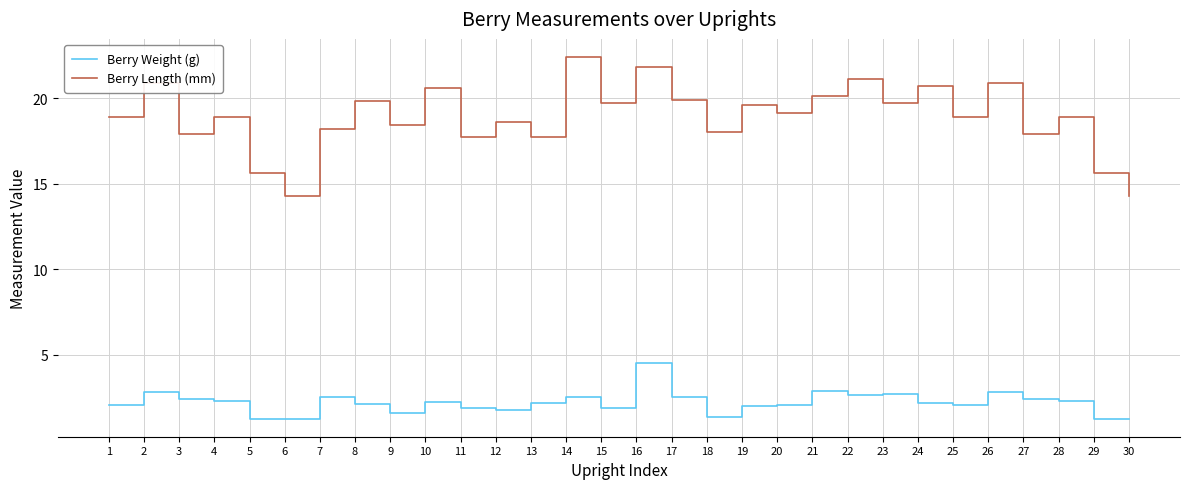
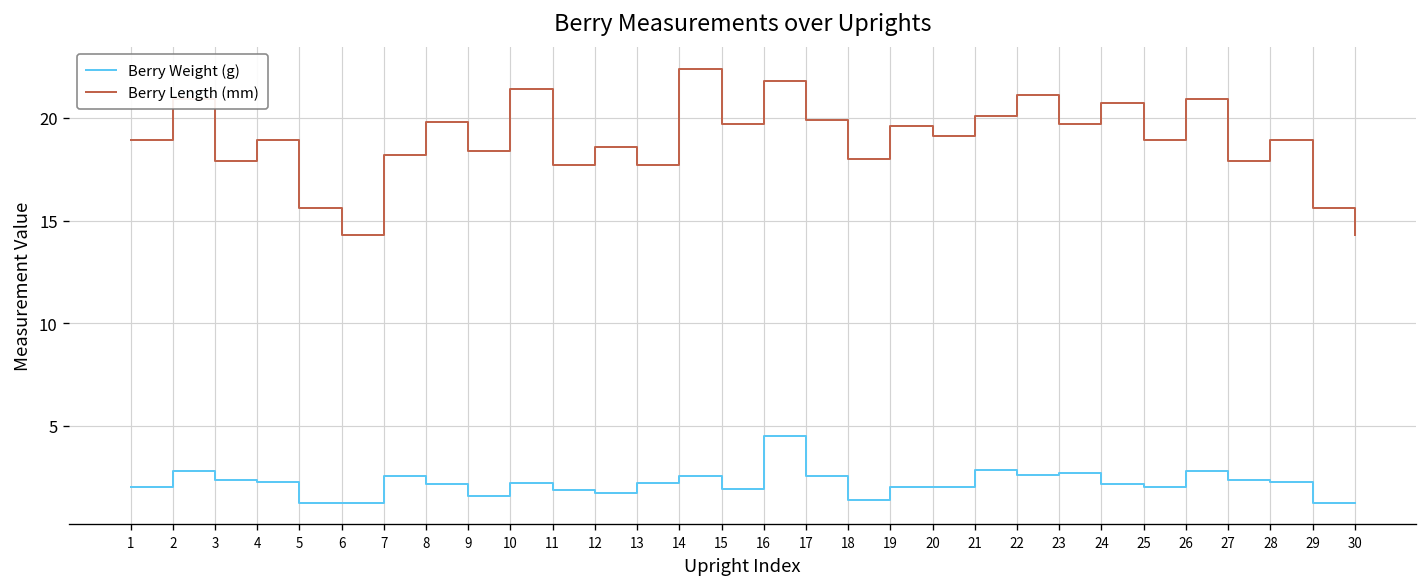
Berry Length (mm), 10: 20.6 -> 21.4
